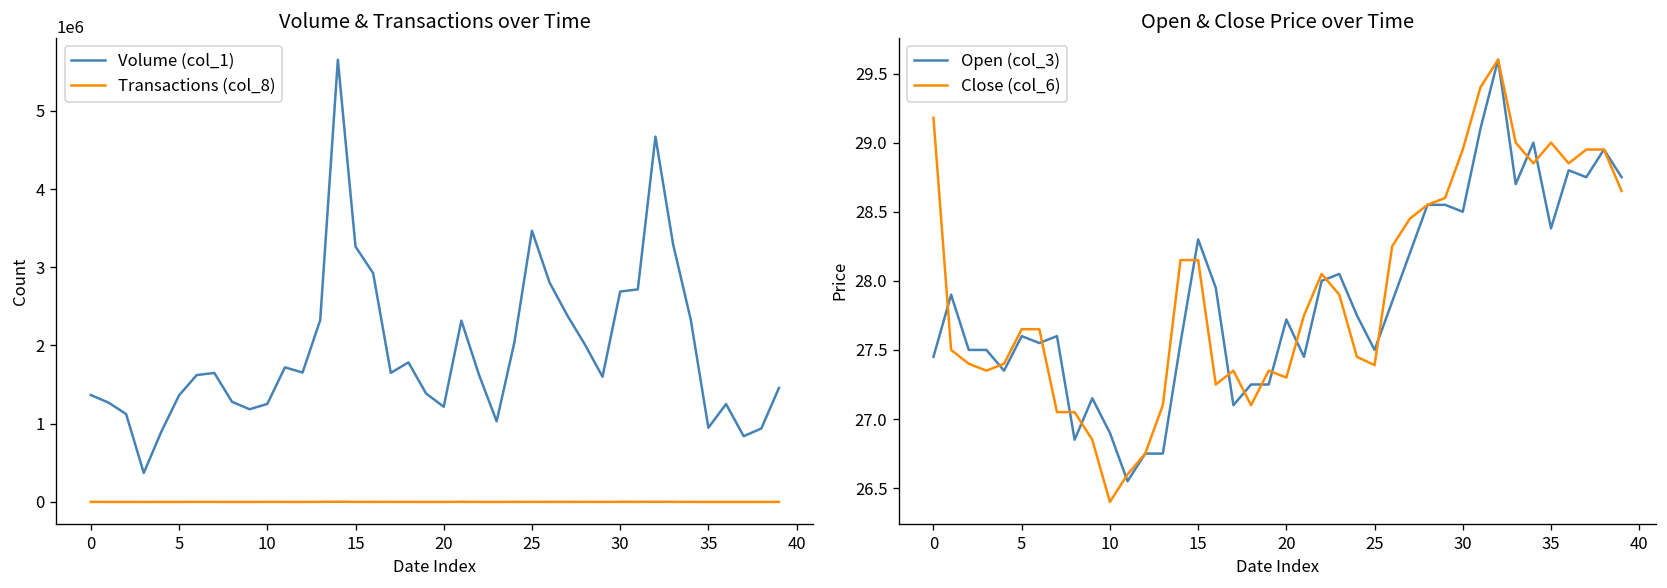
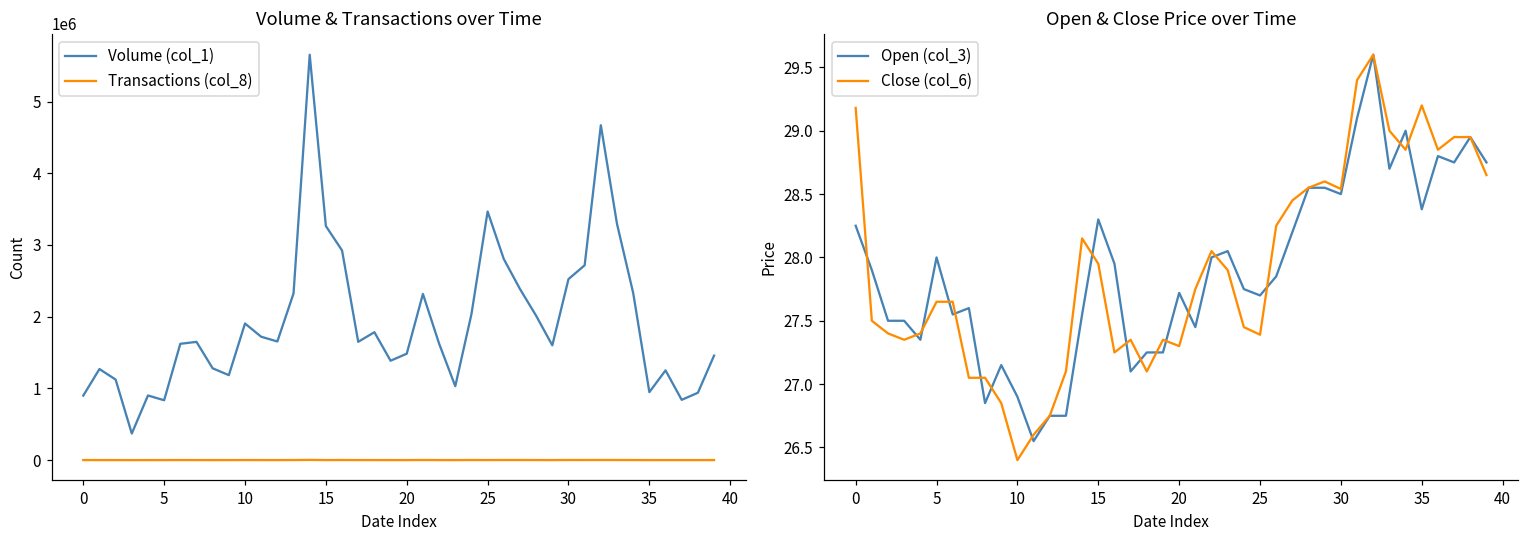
Volume & Transactions over Time, Volume (col_1), 0: 1400000 -> 900000
Volume & Transactions over Time, Volume (col_1), 5: 1400000 -> 800000
Volume & Transactions over Time, Volume (col_1), 10: 1300000 -> 1900000
Volume & Transactions over Time, Volume (col_1), 20: 1200000 -> 1500000
Volume & Transactions over Time, Volume (col_1), 30: 2700000 -> 2500000
Open & Close Price over Time, Open (col_3), 0: 27.45 -> 28.25
Open & Close Price over Time, Open (col_3), 5: 27.6 -> 28.0
Open & Close Price over Time, Close (col_6), 15: 28.15 -> 27.95
Open & Close Price over Time, Open (col_3), 25: 27.5 -> 27.7
Open & Close Price over Time, Close (col_6), 30: 28.95 -> 28.54
Open & Close Price over Time, Close (col_6), 35: 29.0 -> 29.2
